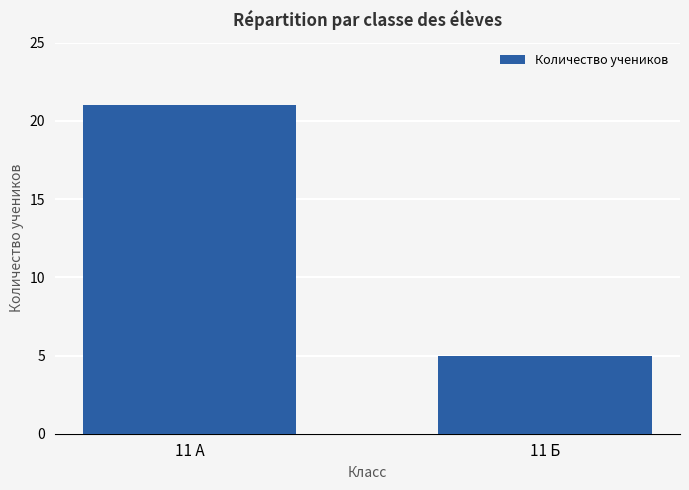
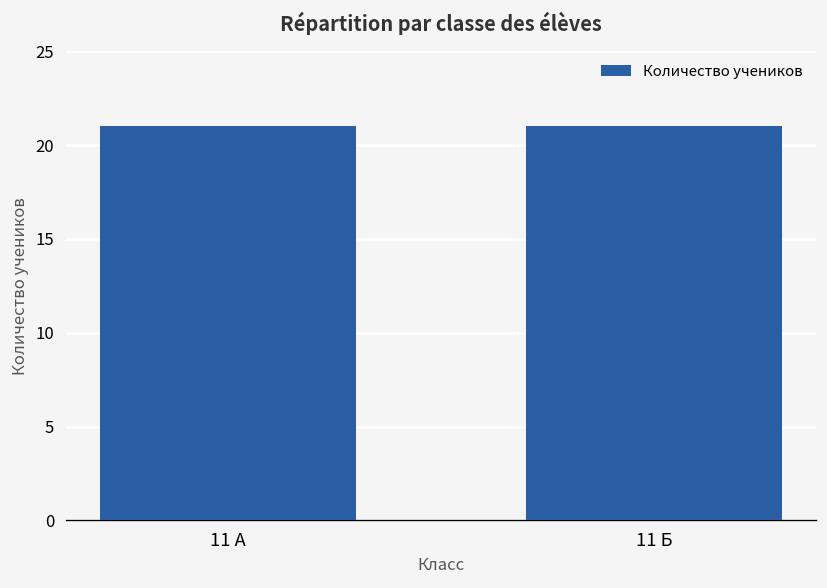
11 Б: 5 -> 21
